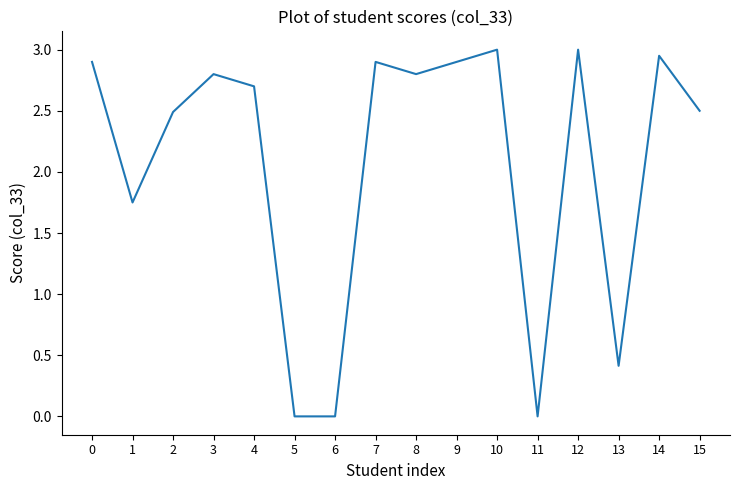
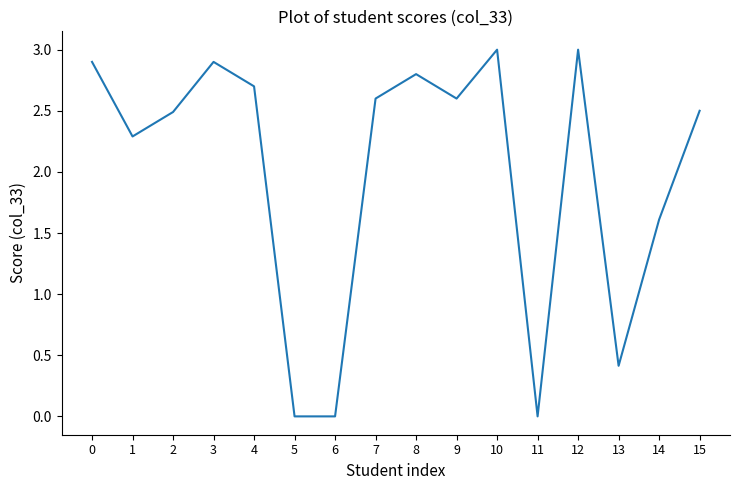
1: 1.75 -> 2.29
3: 2.8 -> 2.9
7: 2.9 -> 2.6
9: 2.9 -> 2.6
14: 2.95 -> 1.61
